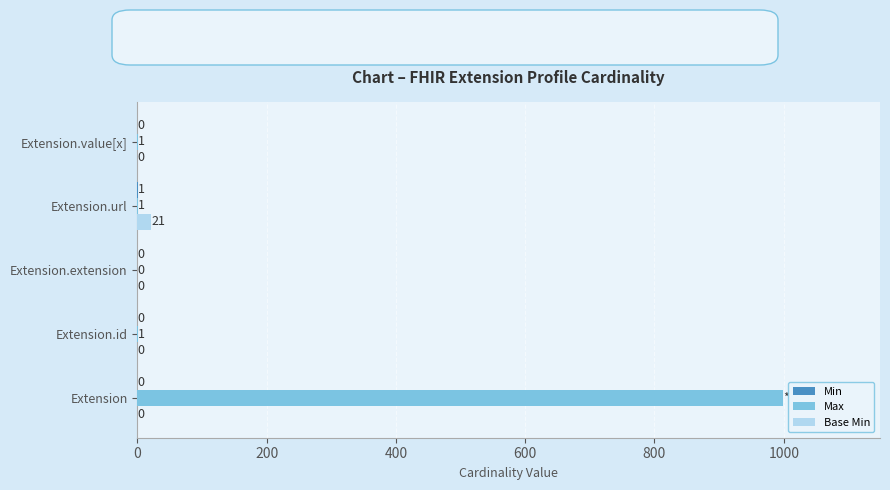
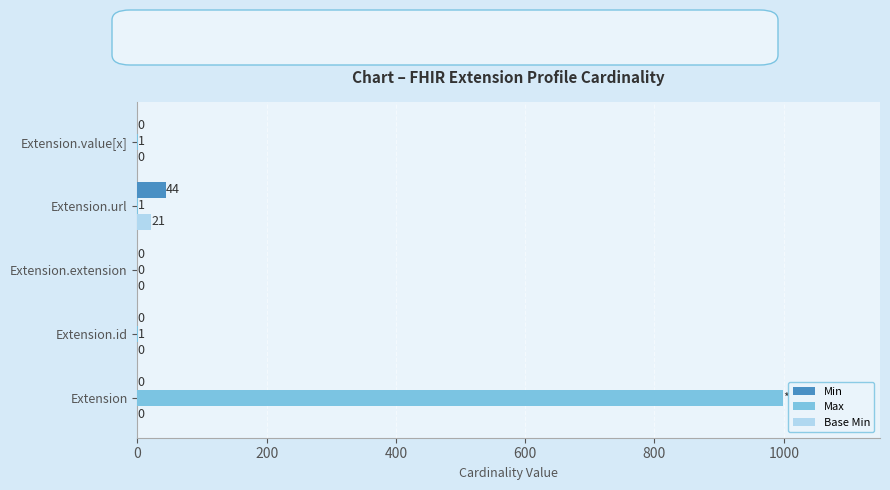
Min, Extension.url: 1 -> 44
